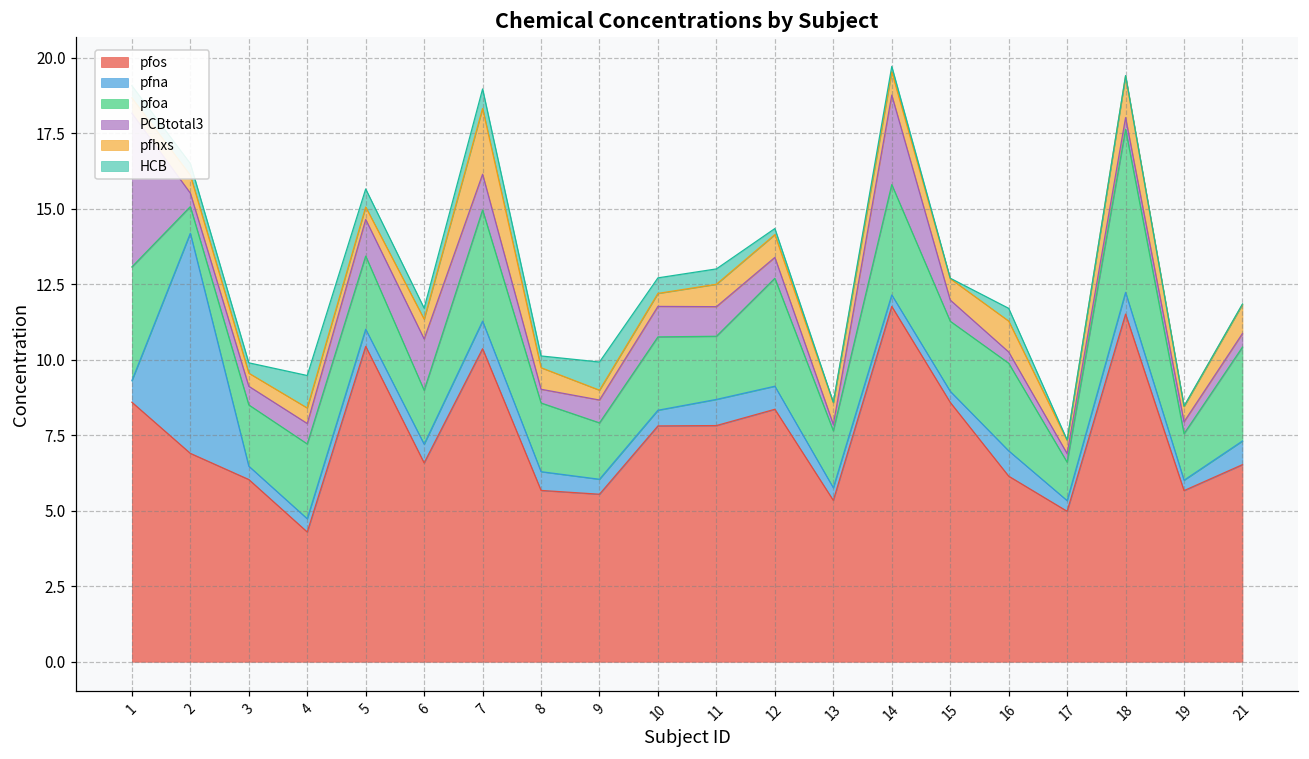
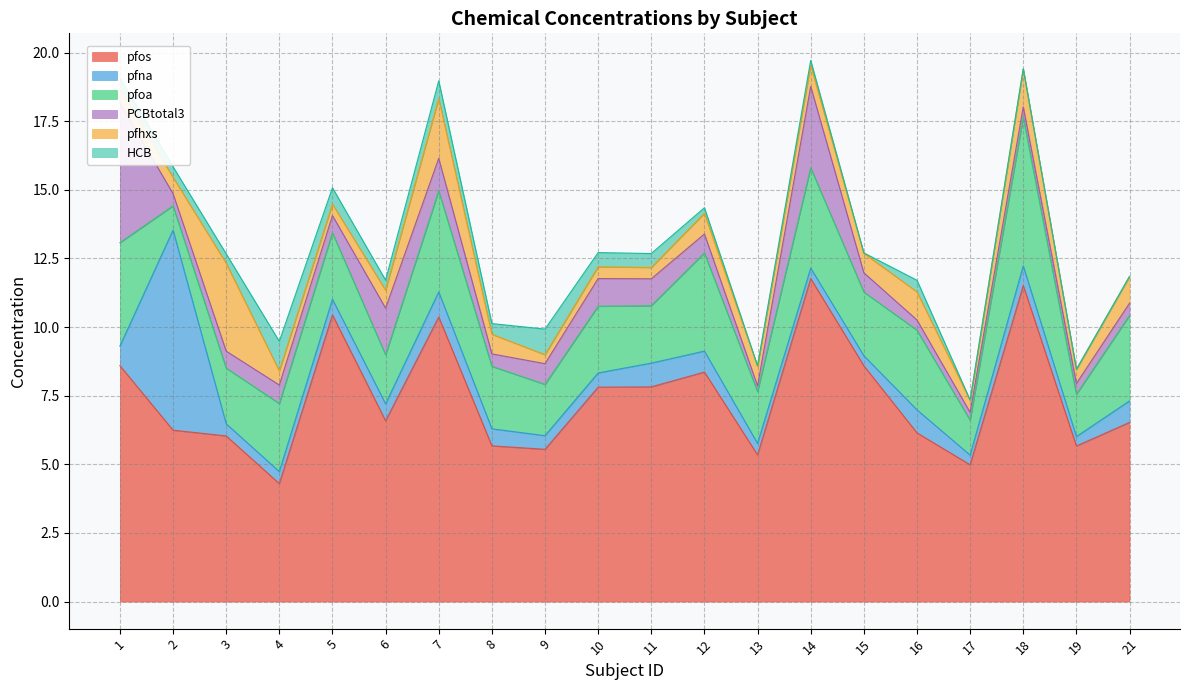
pfos, 2: 6.9 -> 6.2
pfhxs, 3: 0.4 -> 3.2
PCBtotal3, 5: 1.2 -> 0.6
pfhxs, 11: 0.7 -> 0.4
